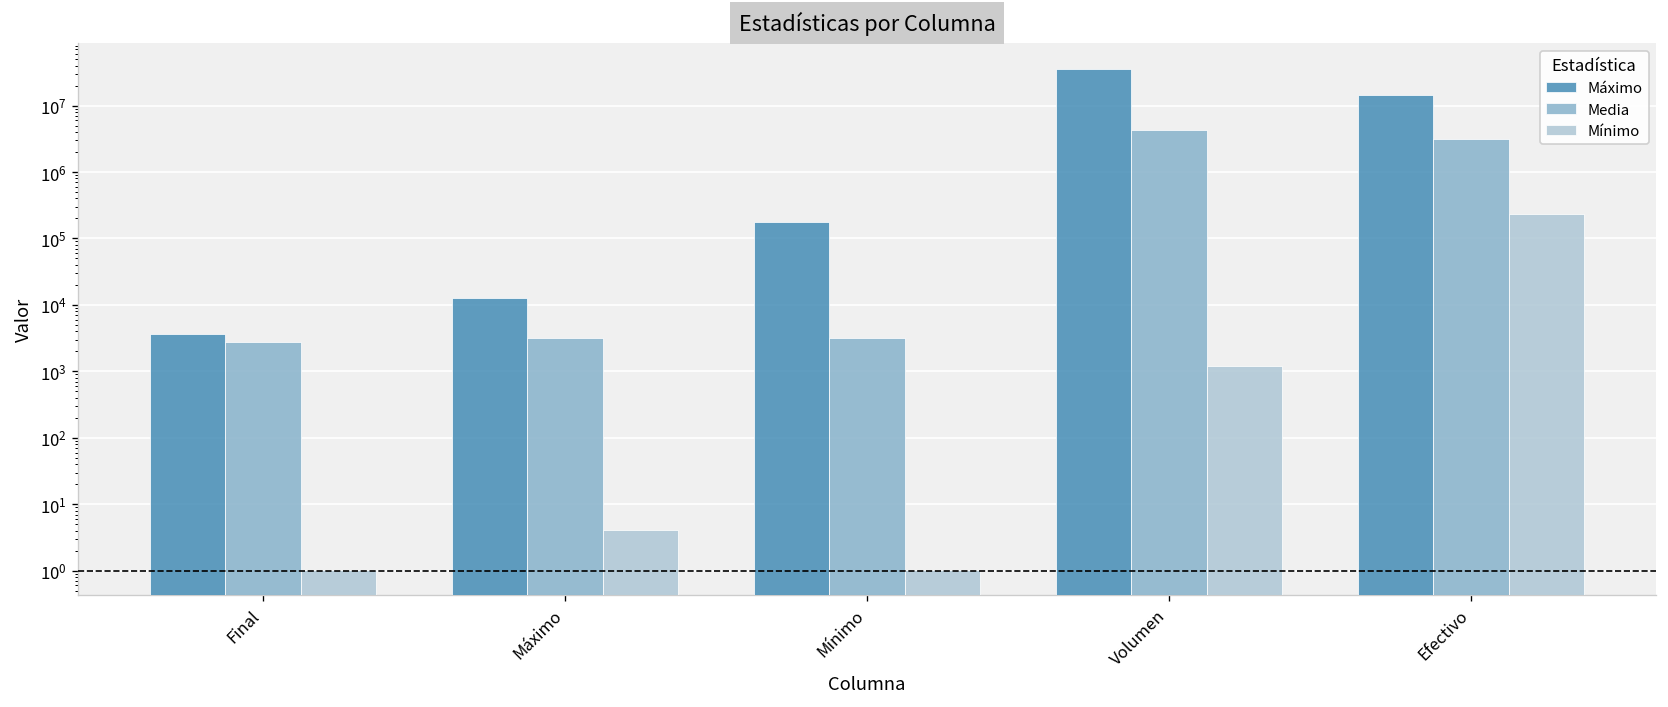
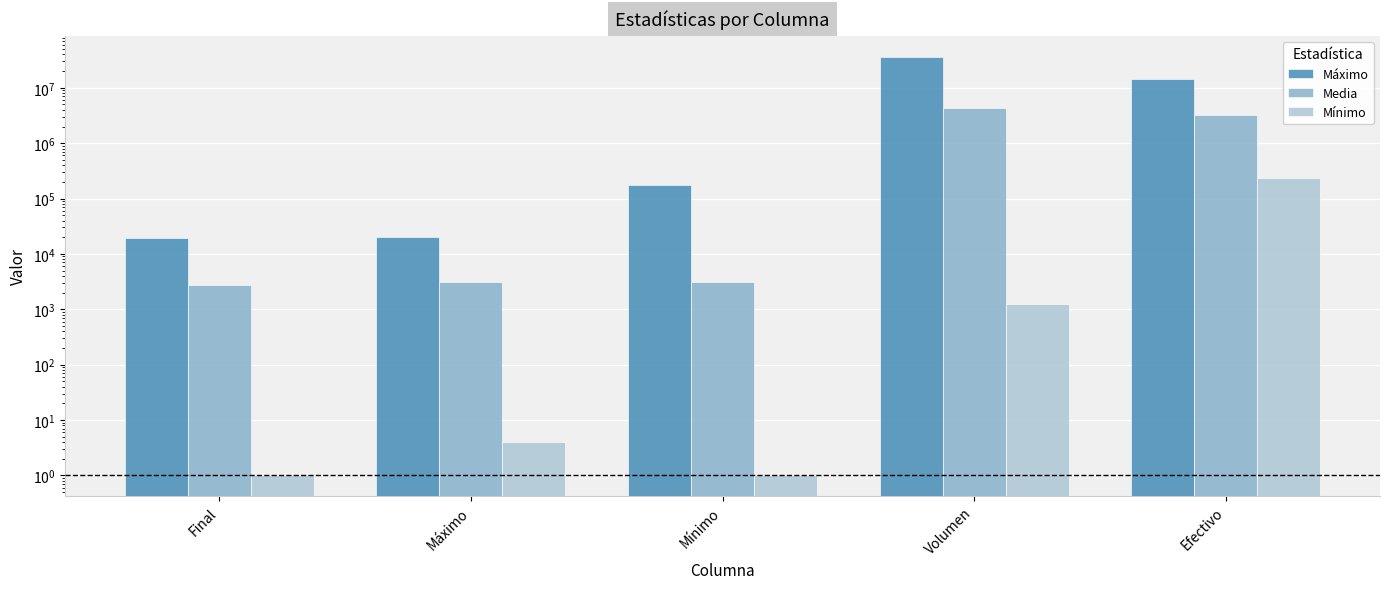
Máximo, Final: 4000 -> 20000
Máximo, Máximo: 13000 -> 20000
